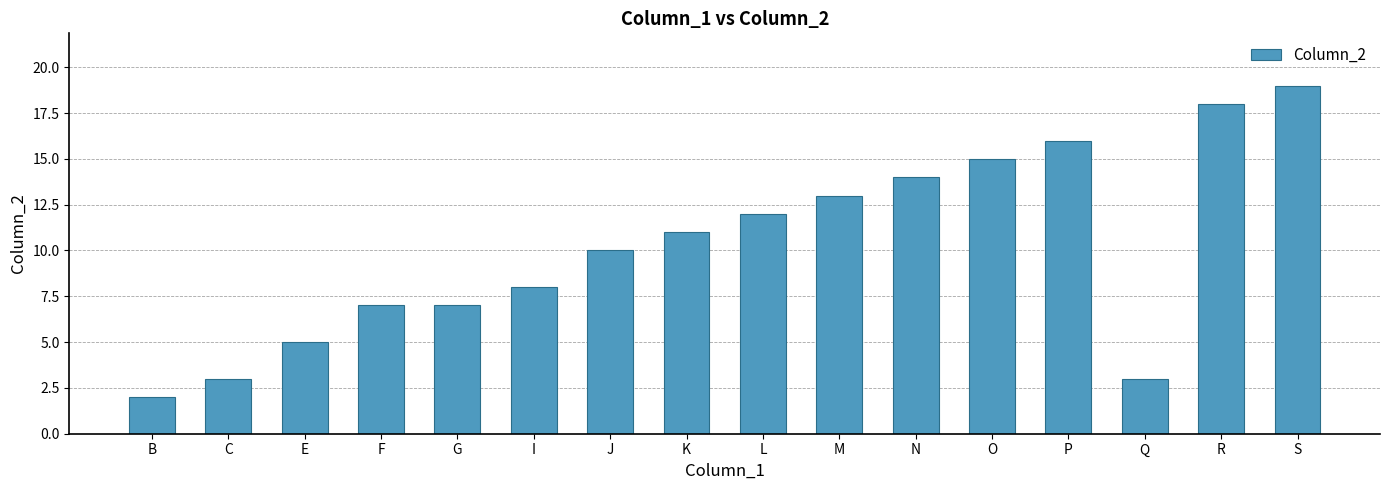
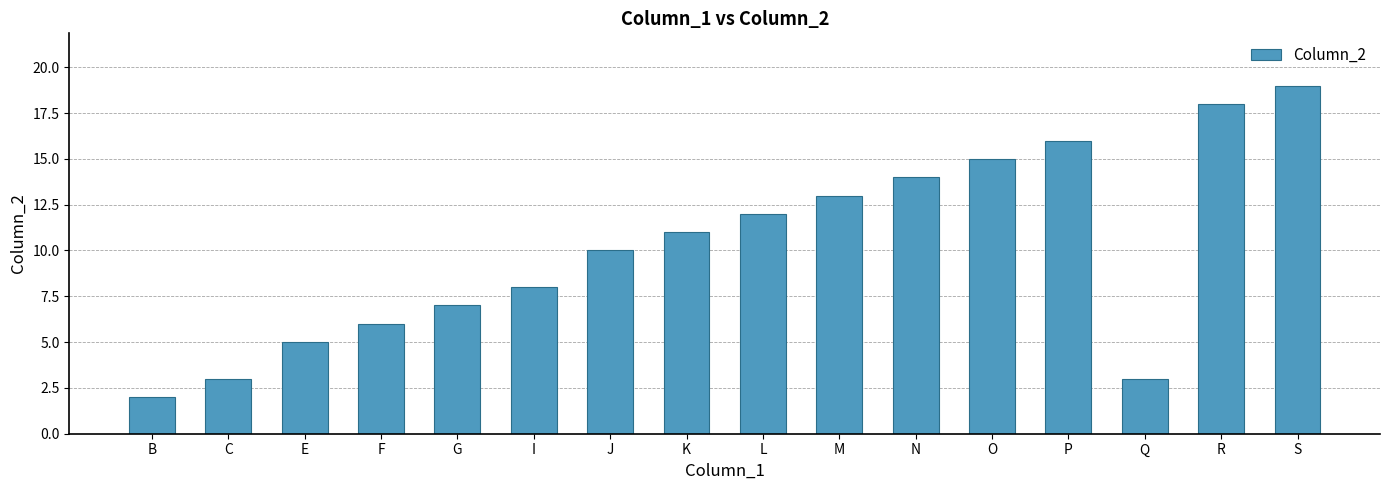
F: 7 -> 6
